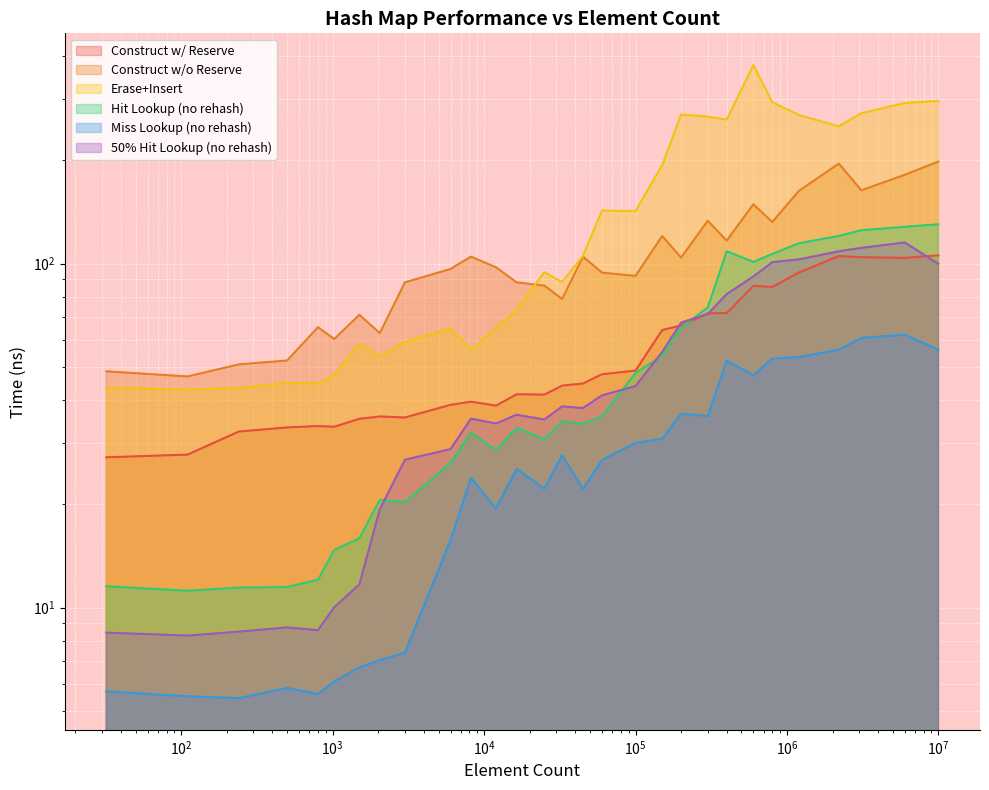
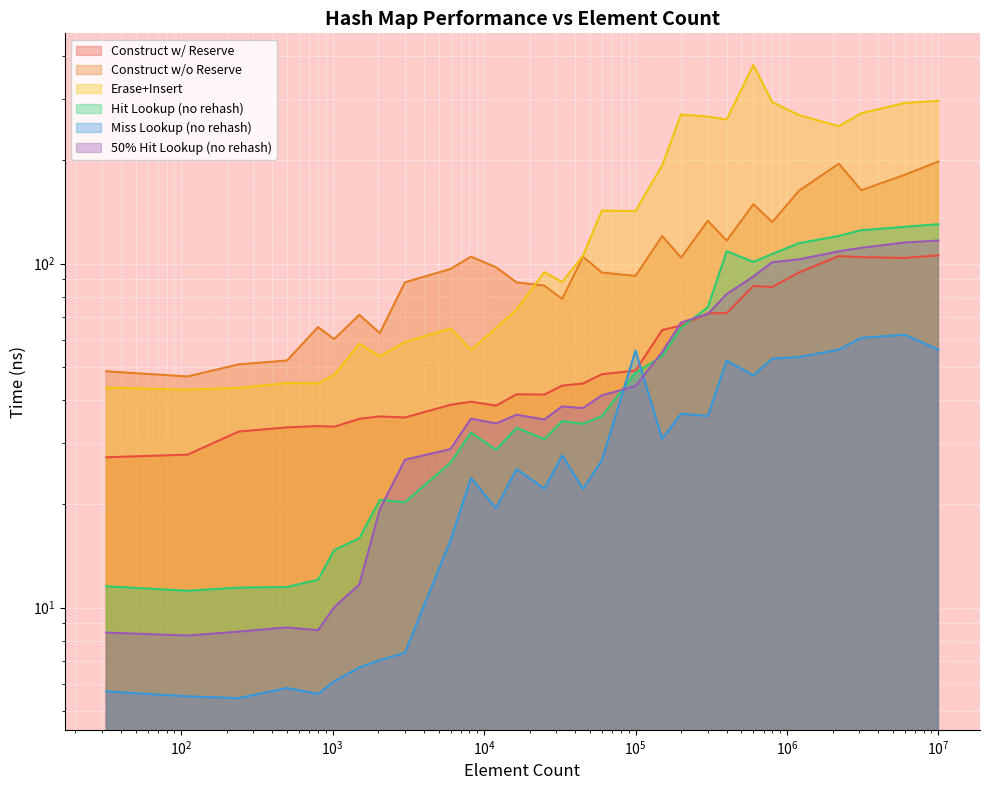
Miss Lookup (no rehash), 10^5: 30 -> 56
50% Hit Lookup (no rehash), 10^7: 100 -> 117
